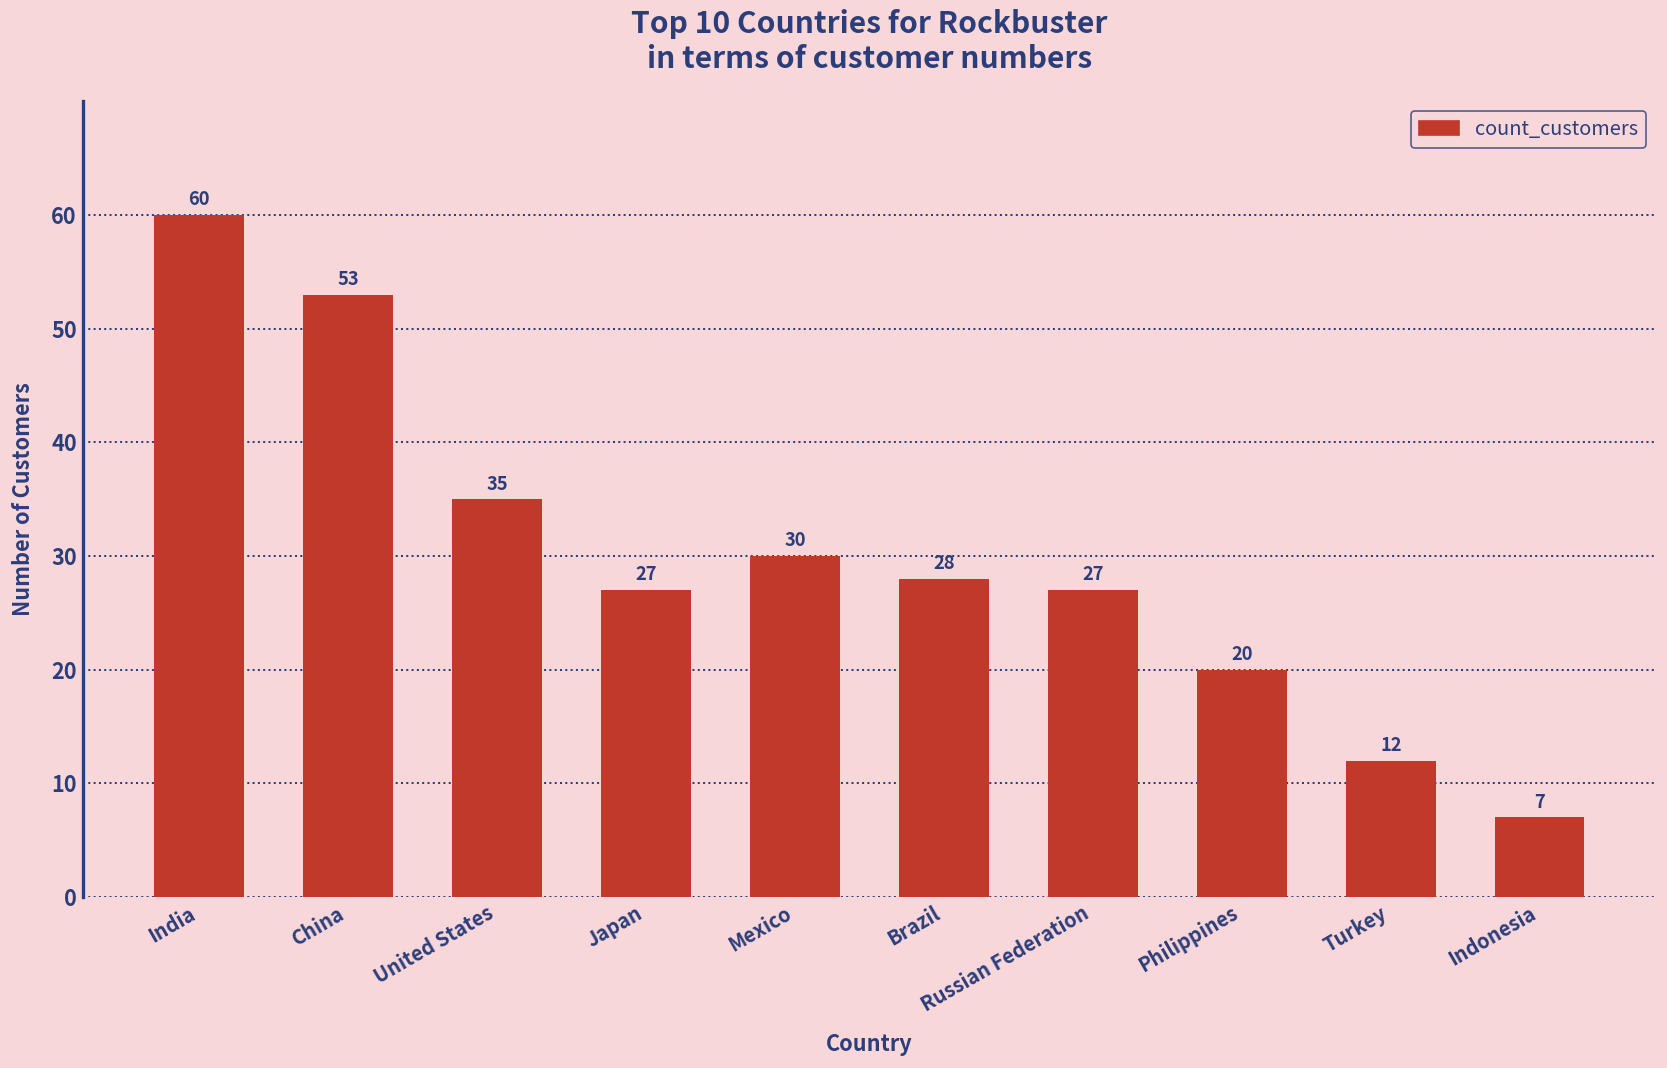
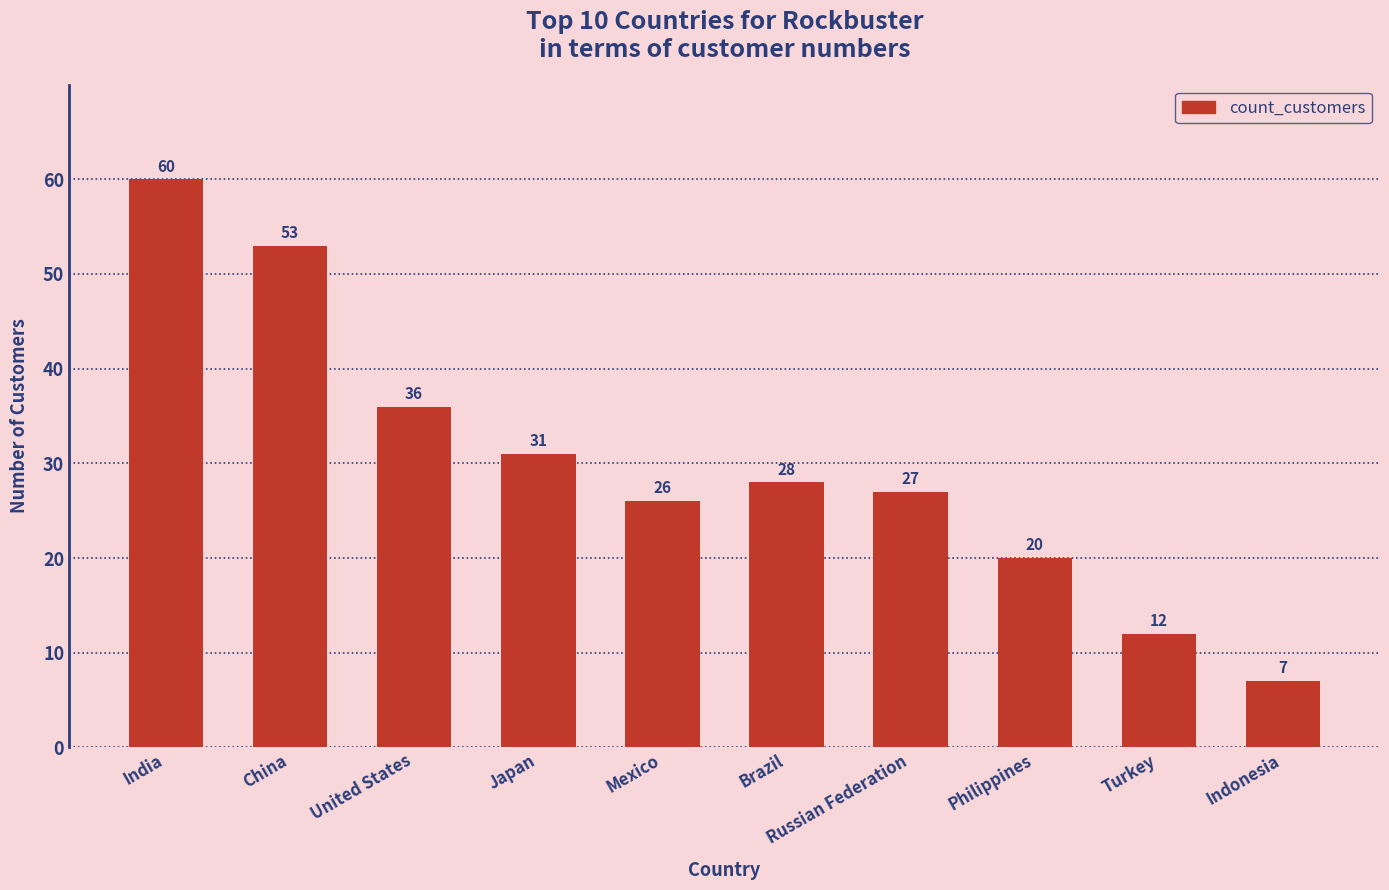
United States: 35 -> 36
Japan: 27 -> 31
Mexico: 30 -> 26
